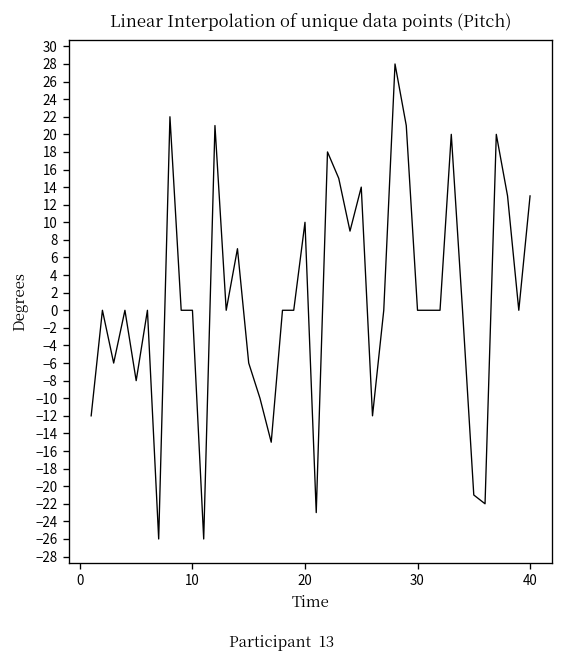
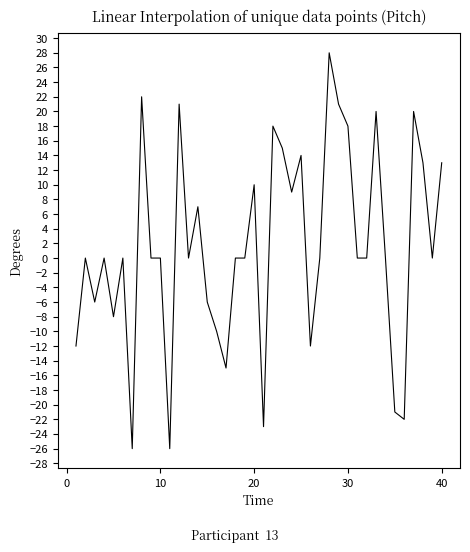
30: 0 -> 18
